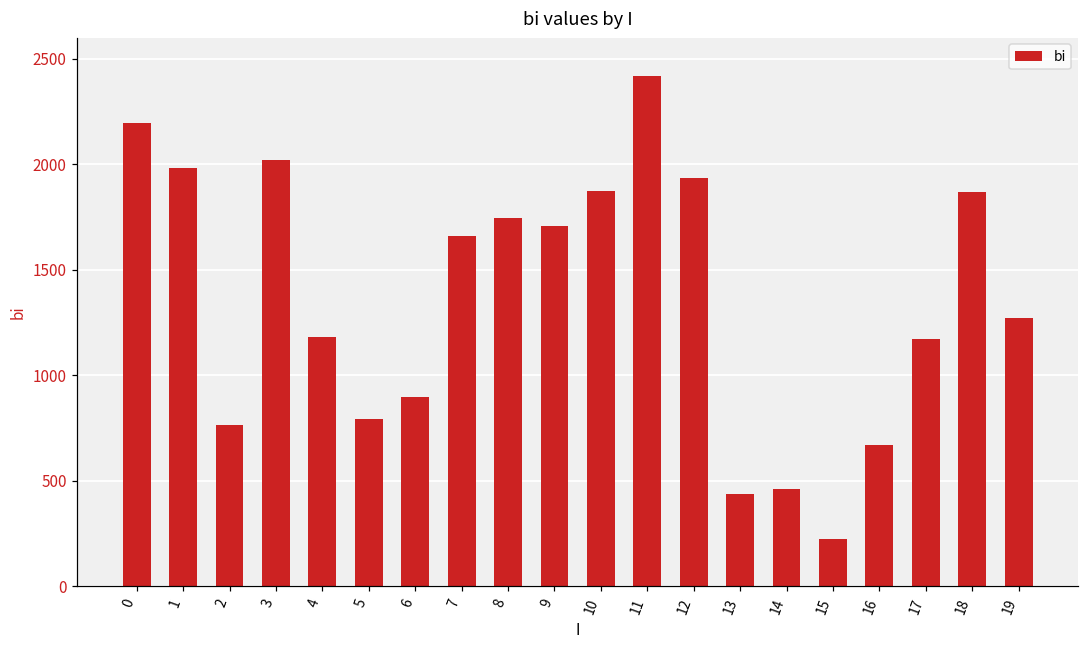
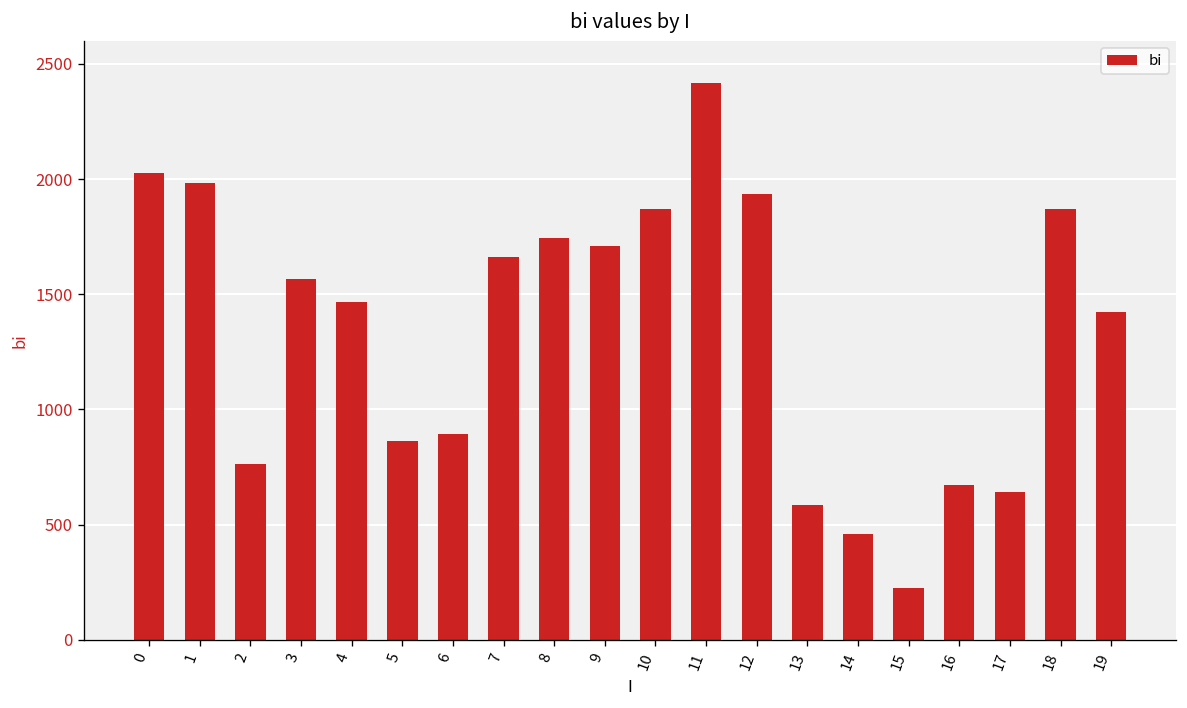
0: 2200 -> 2030
3: 2020 -> 1570
4: 1180 -> 1470
5: 790 -> 860
13: 440 -> 580
17: 1170 -> 640
19: 1270 -> 1420
